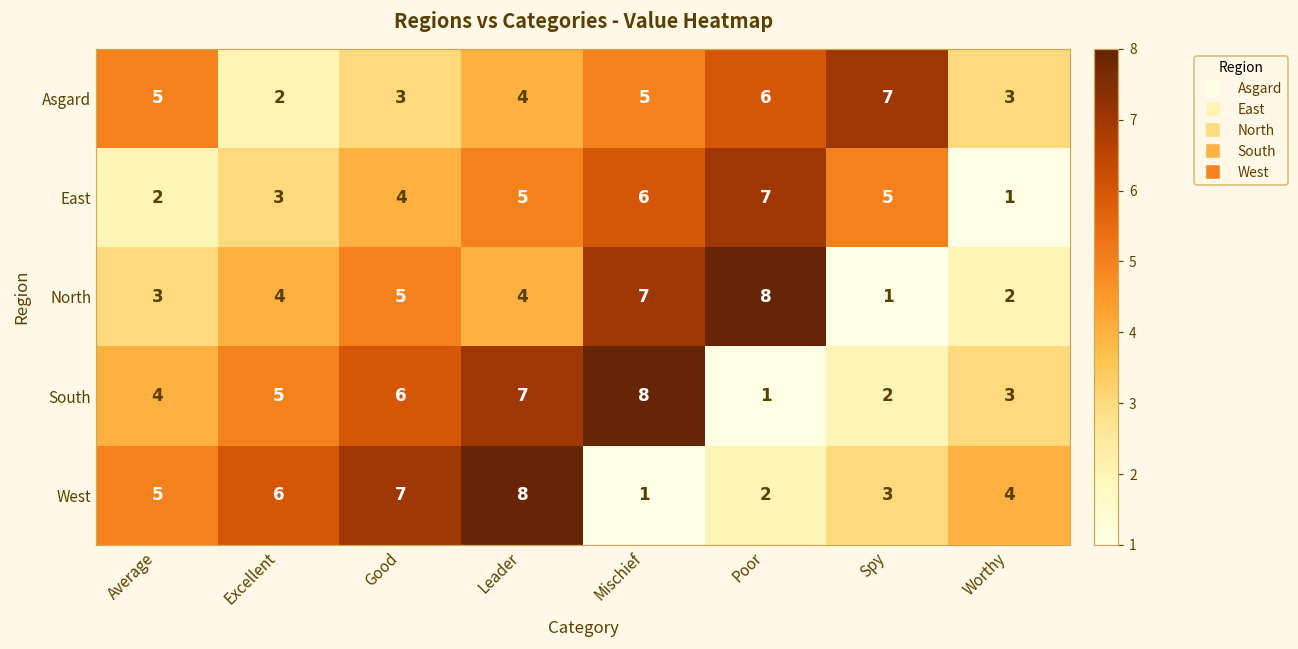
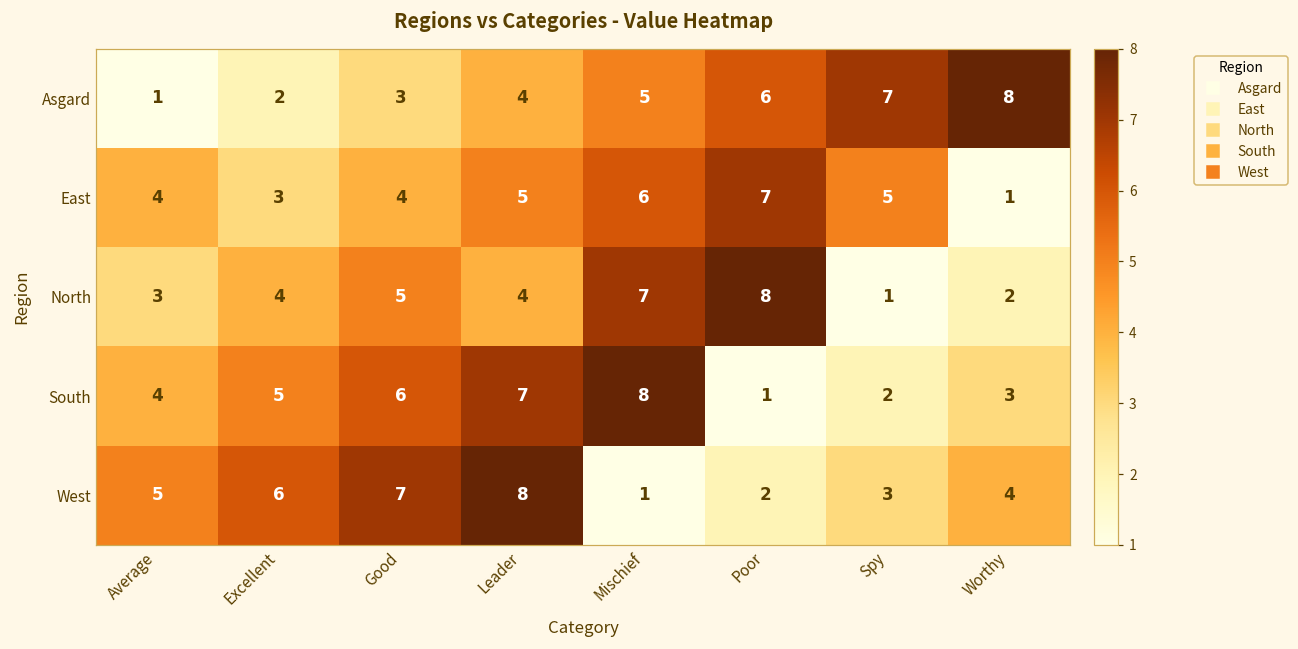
Asgard, Average: 5 -> 1
Asgard, Worthy: 3 -> 8
East, Average: 2 -> 4
